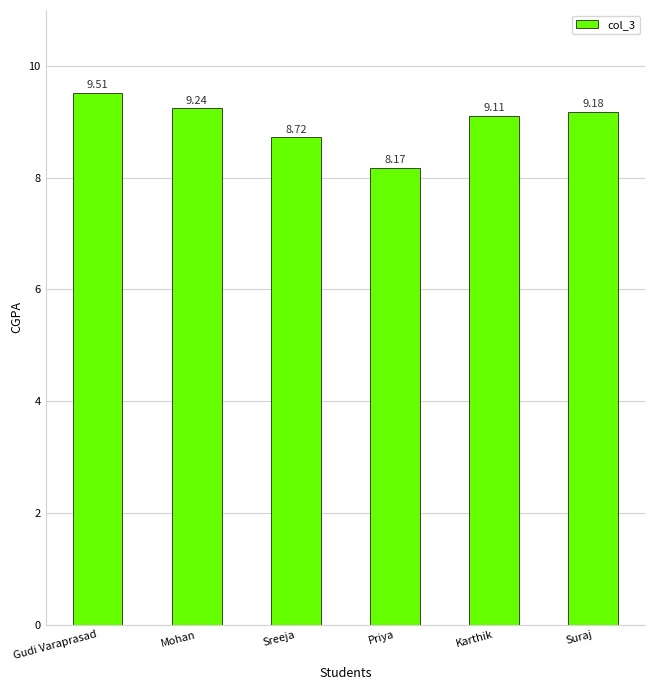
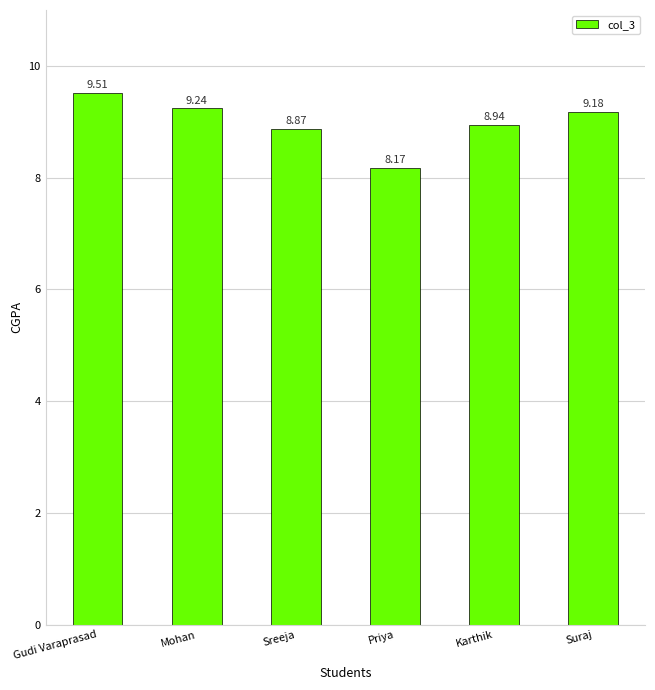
Sreeja: 8.72 -> 8.87
Karthik: 9.11 -> 8.94
